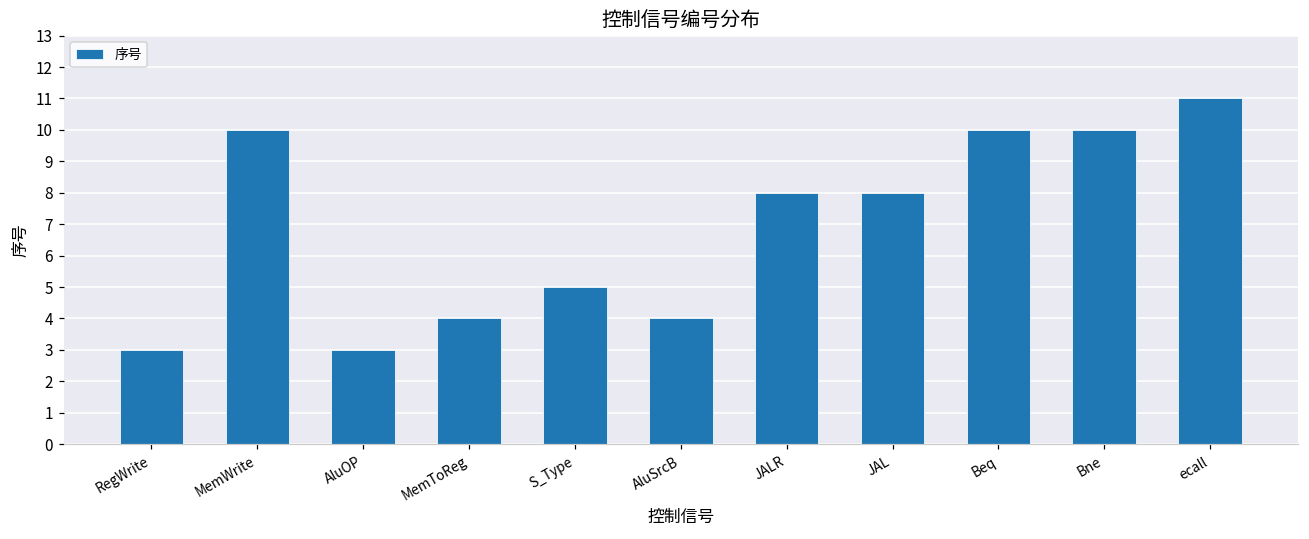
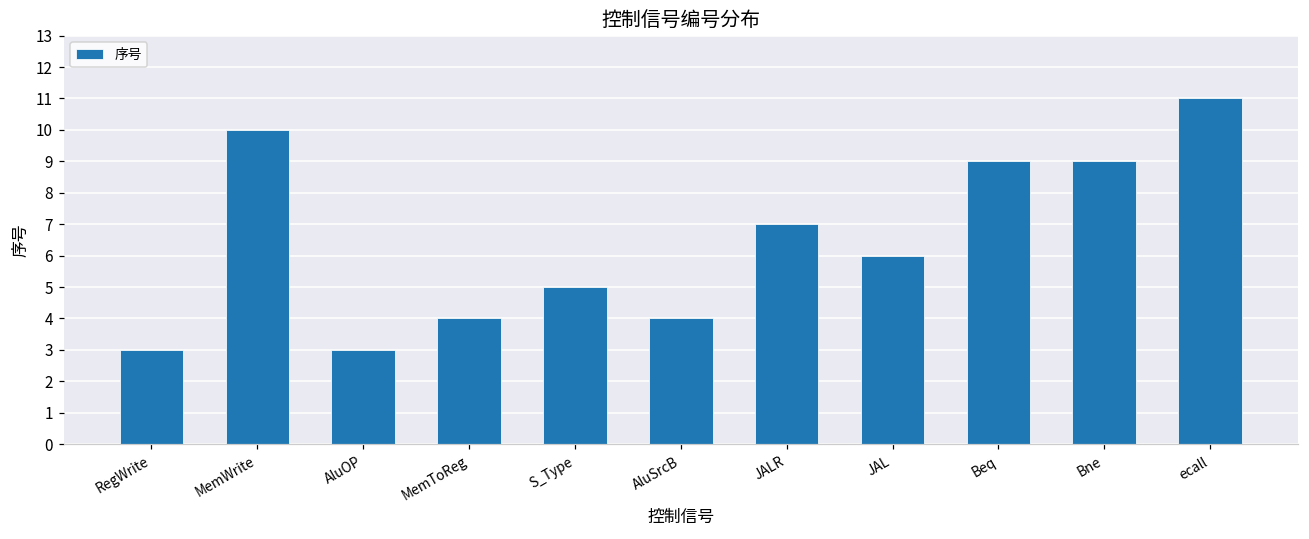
JALR: 8 -> 7
JAL: 8 -> 6
Beq: 10 -> 9
Bne: 10 -> 9
